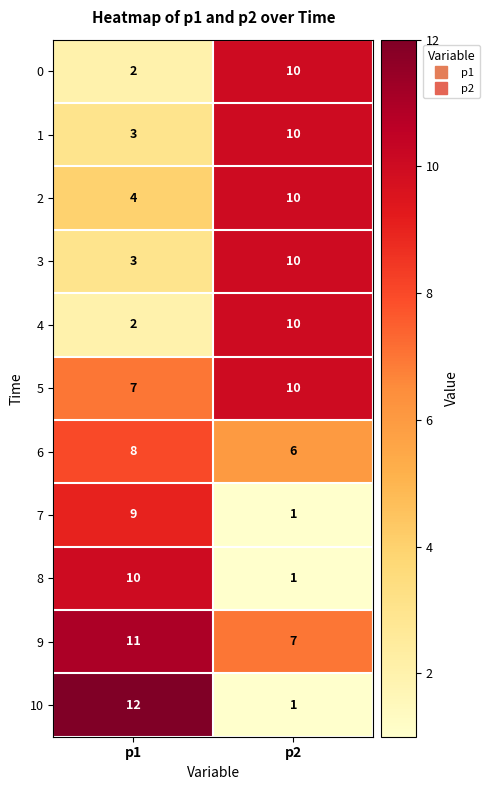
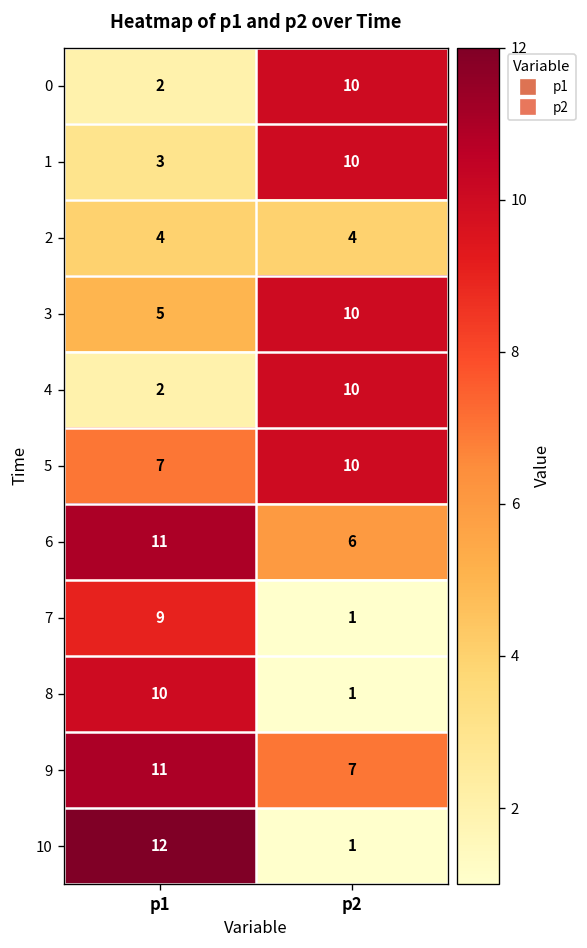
2, p2: 10 -> 4
3, p1: 3 -> 5
6, p1: 8 -> 11
